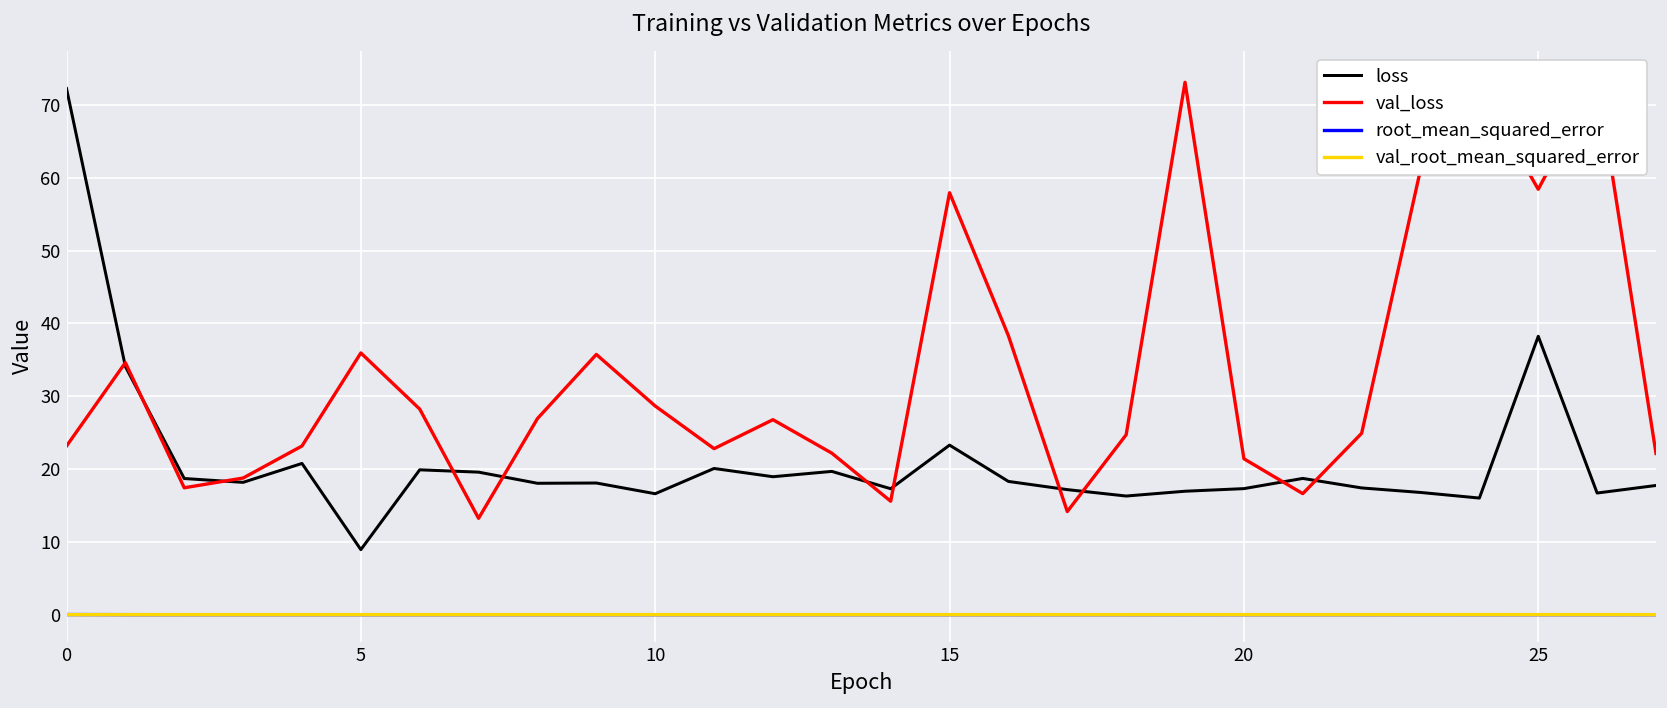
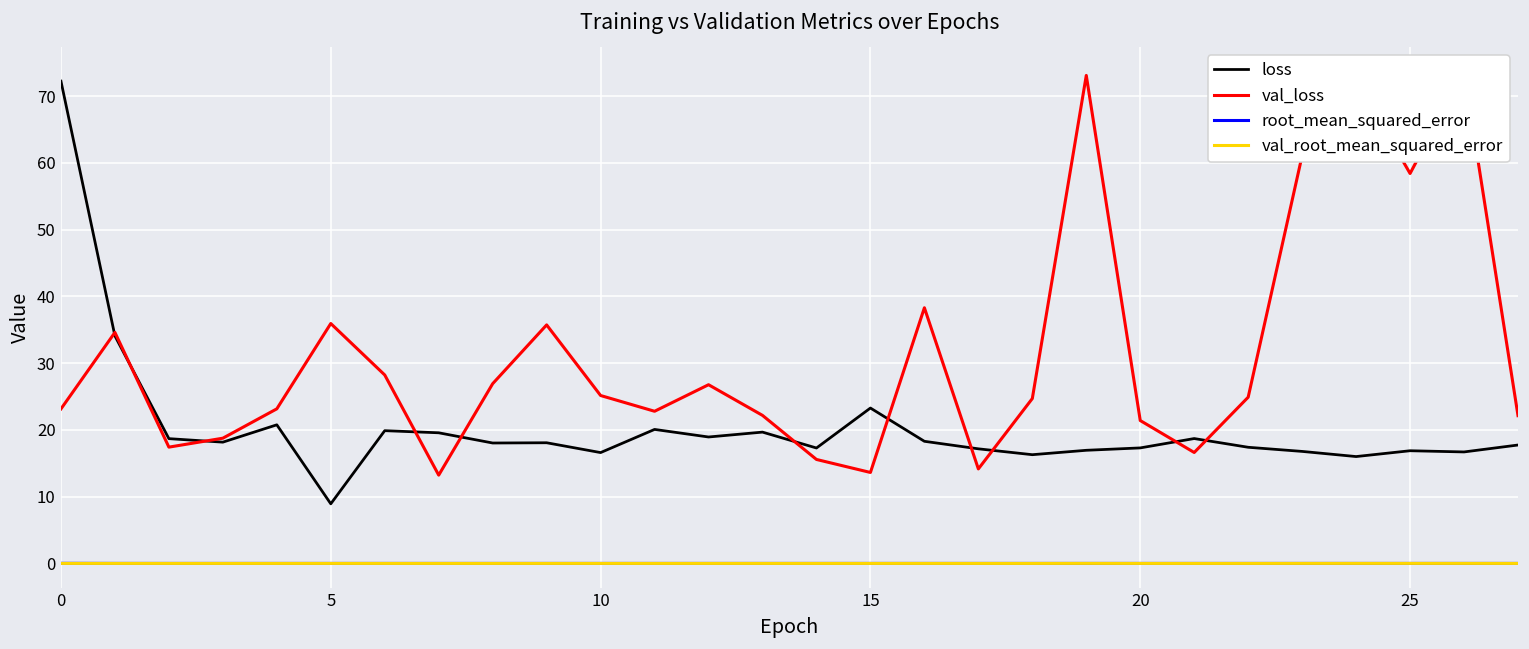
val_loss, 10: 29 -> 25
val_loss, 15: 58 -> 14
loss, 25: 38 -> 17
